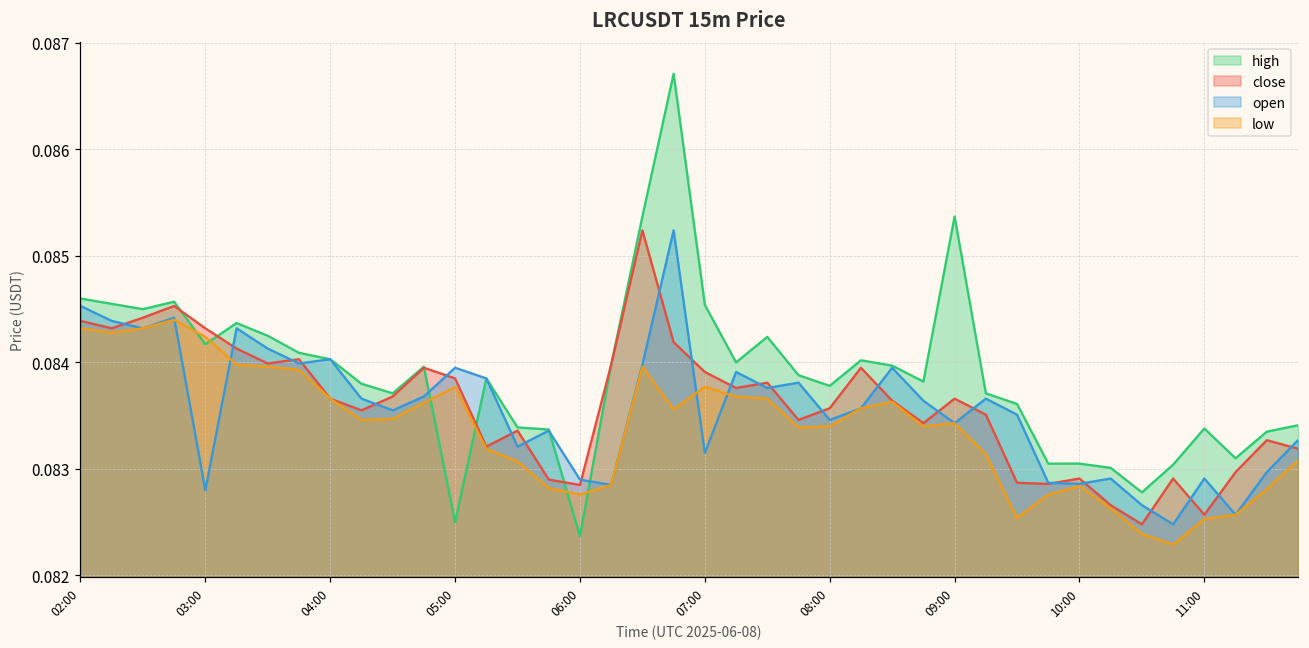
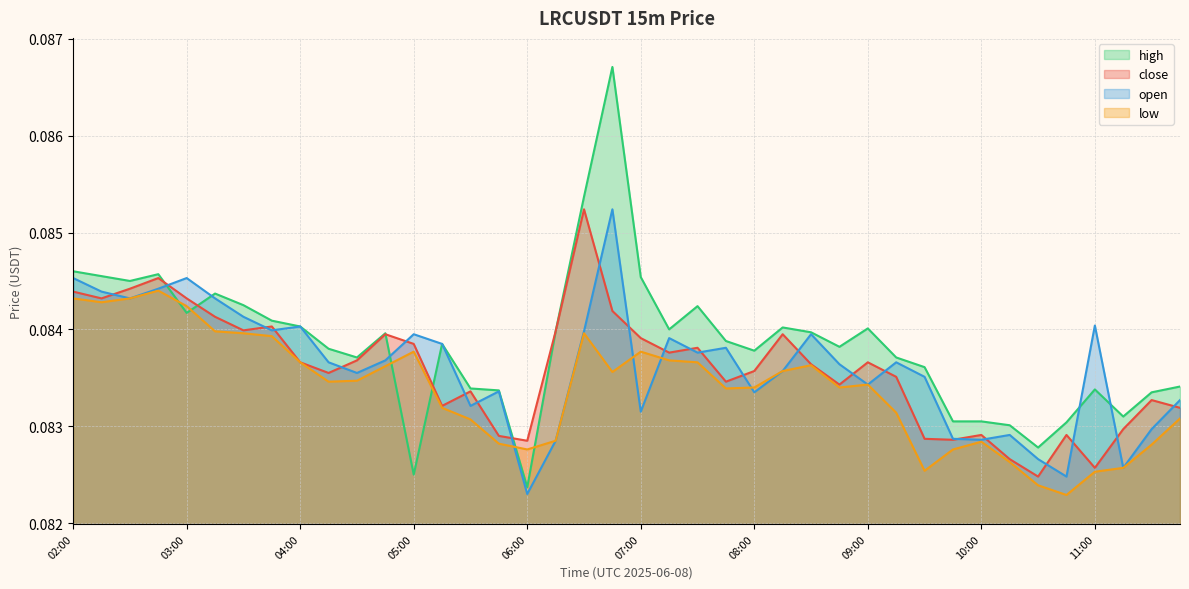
open, 03:00: 0.0828 -> 0.0845
open, 06:00: 0.0829 -> 0.0823
open, 08:00: 0.0835 -> 0.0834
high, 09:00: 0.0854 -> 0.0840
open, 11:00: 0.0829 -> 0.0840
